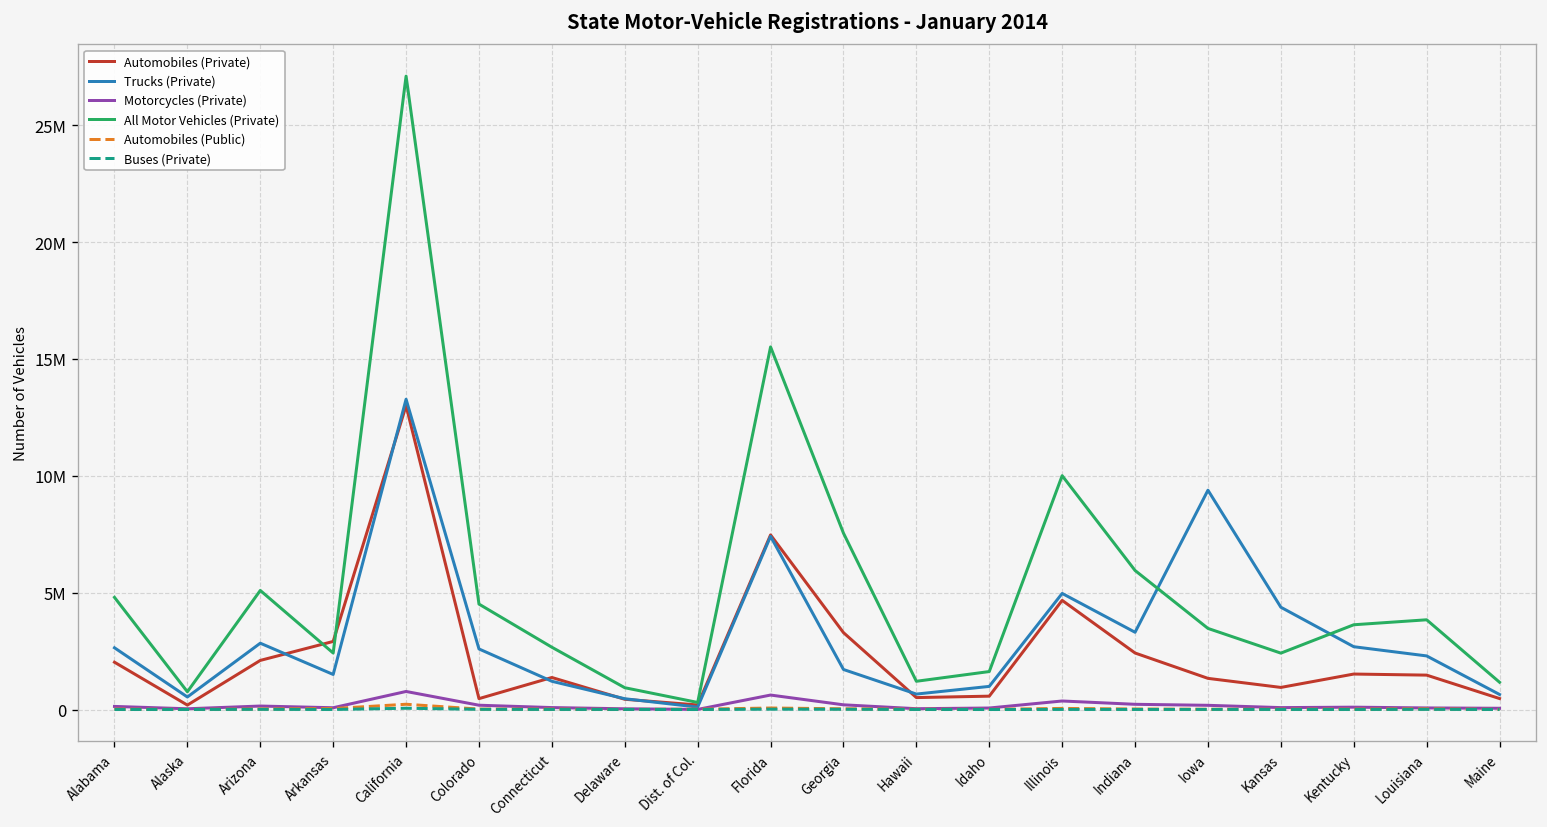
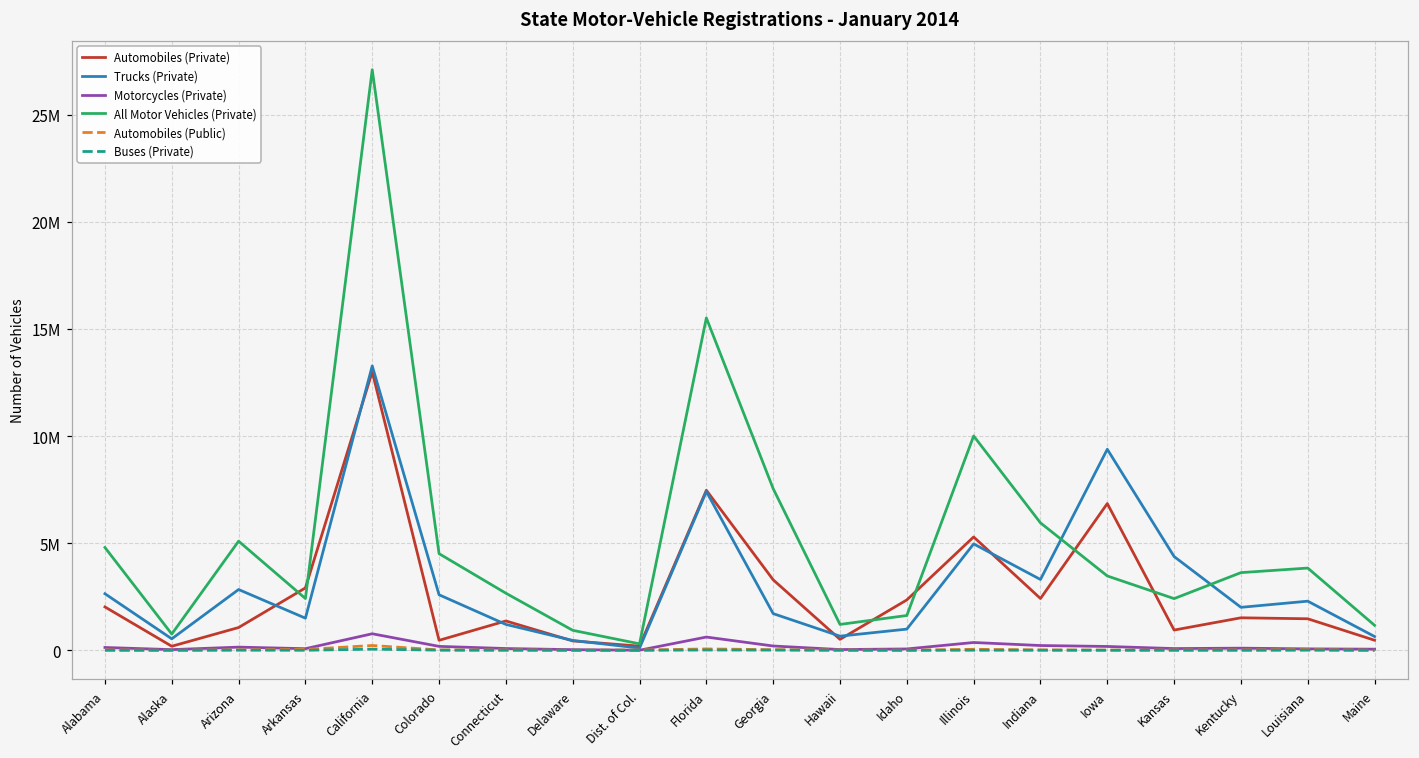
Automobiles (Private), Arizona: 2100000 -> 1100000
Automobiles (Private), Idaho: 600000 -> 2400000
Automobiles (Private), Illinois: 4700000 -> 5300000
Automobiles (Private), Iowa: 1300000 -> 6900000
Trucks (Private), Kentucky: 2700000 -> 2000000
